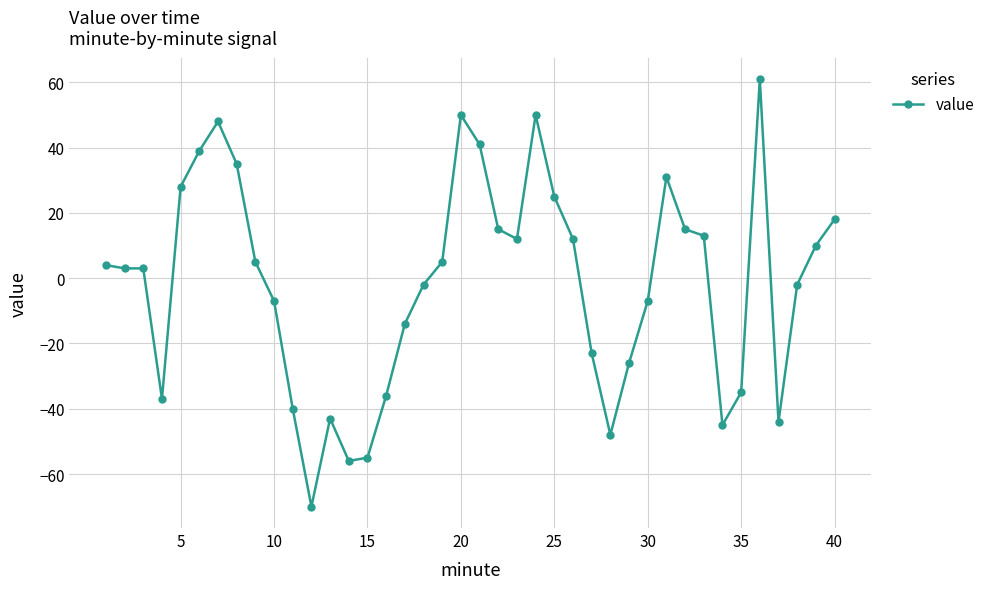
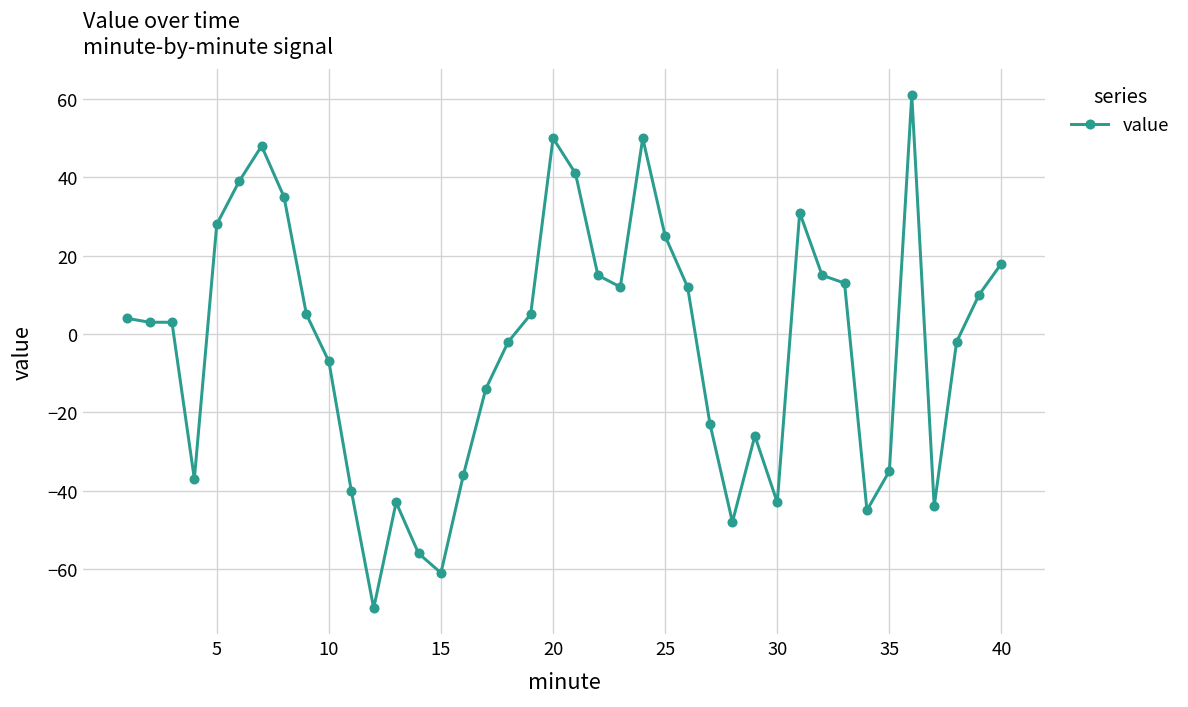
15: -55 -> -61
30: -7 -> -43
